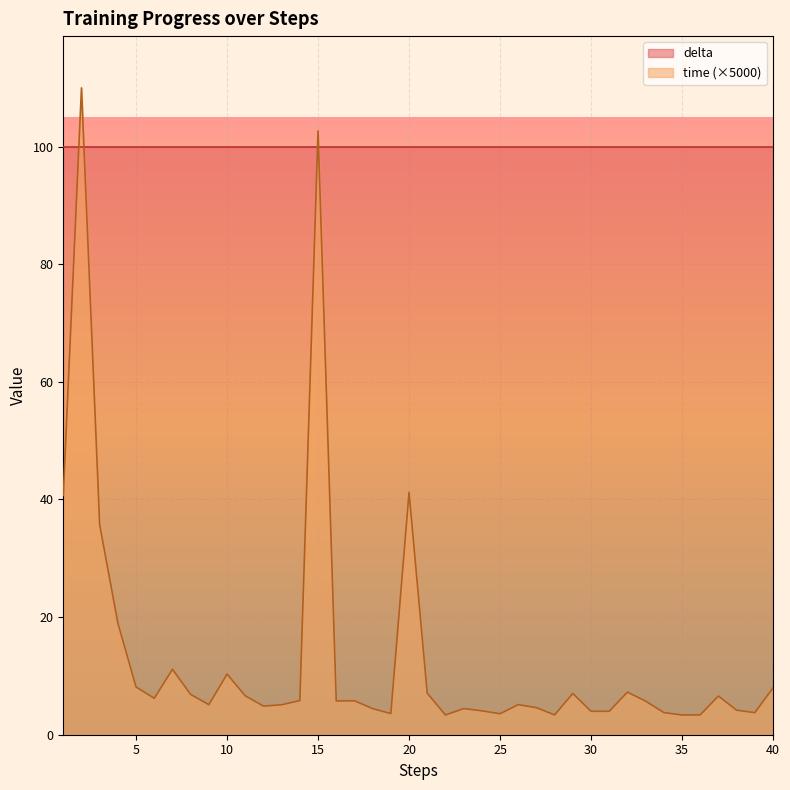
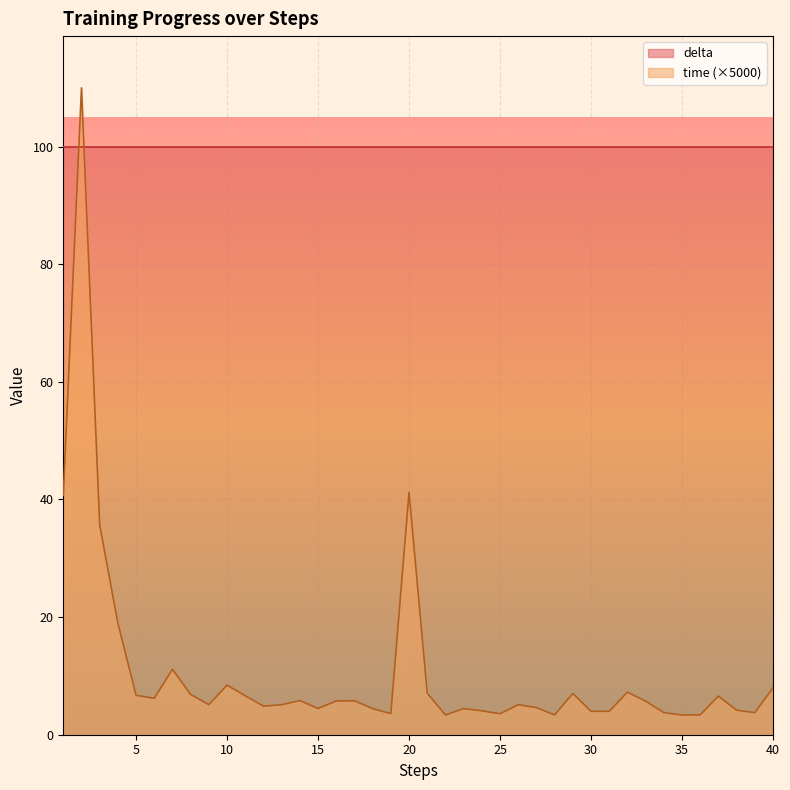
time (×5000), 5: 8 -> 7
time (×5000), 10: 10 -> 8
time (×5000), 15: 103 -> 4
